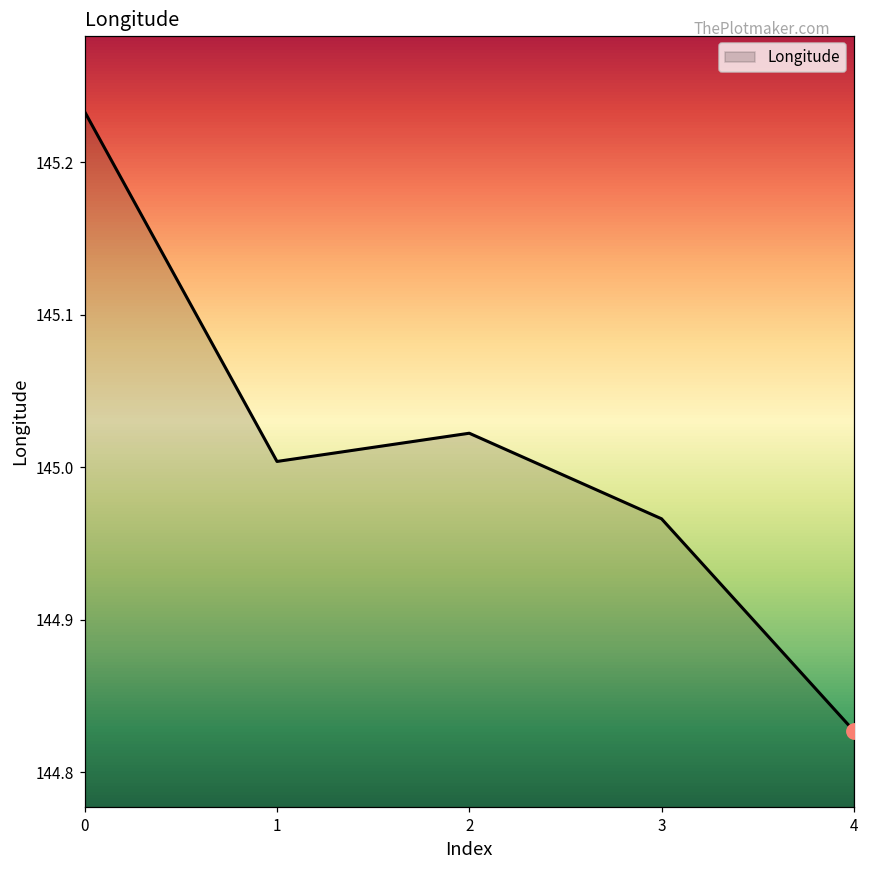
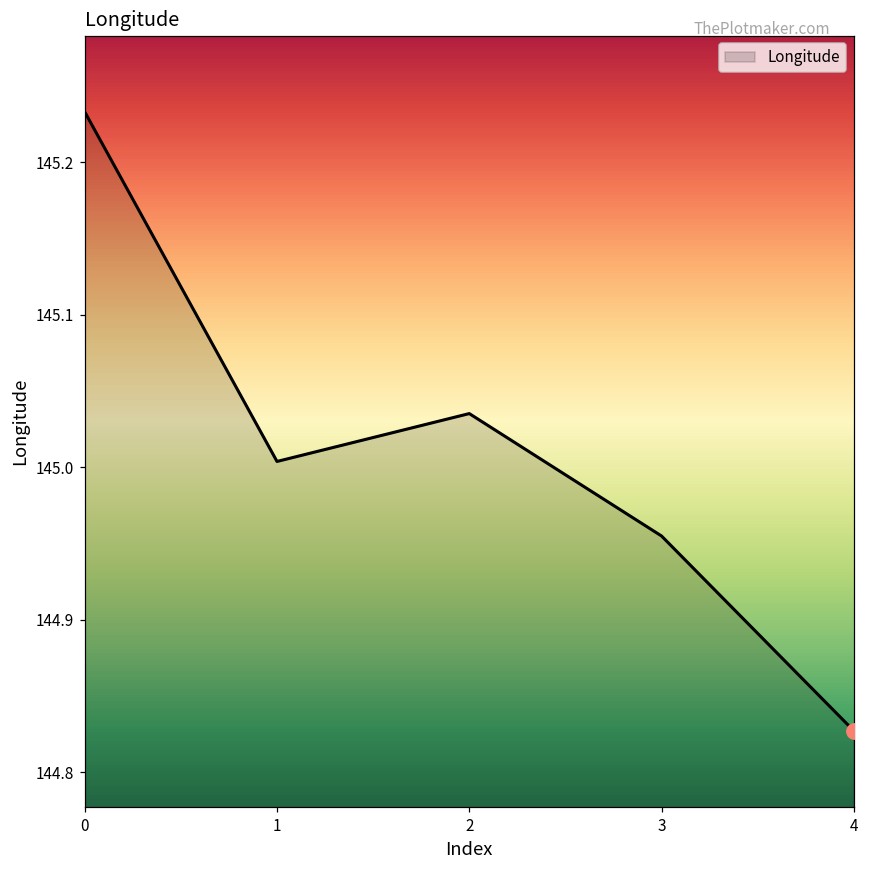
Longitude, 2: 145.022 -> 145.035
Longitude, 3: 144.966 -> 144.955
